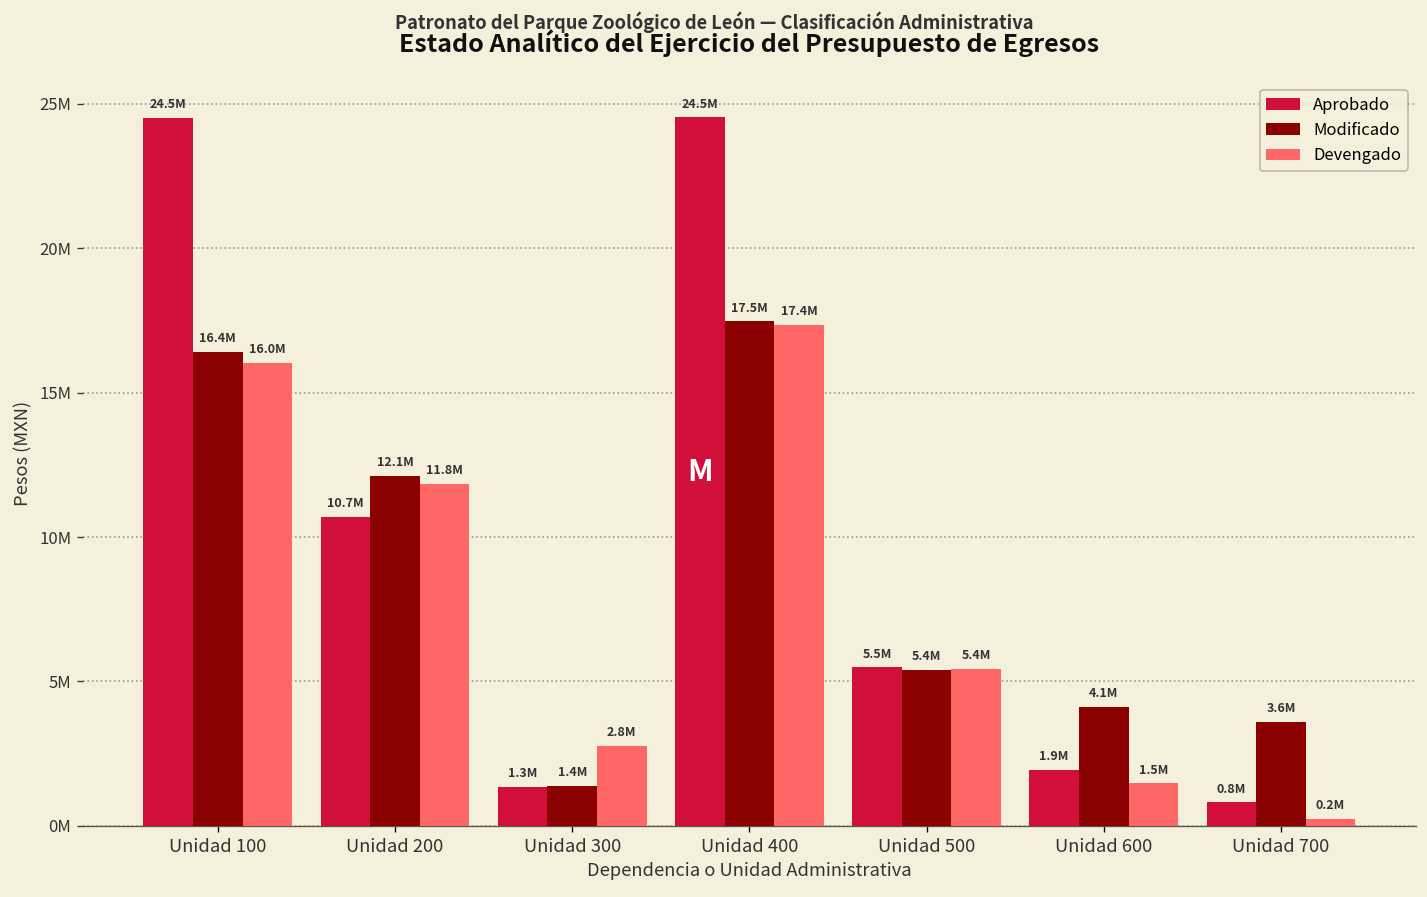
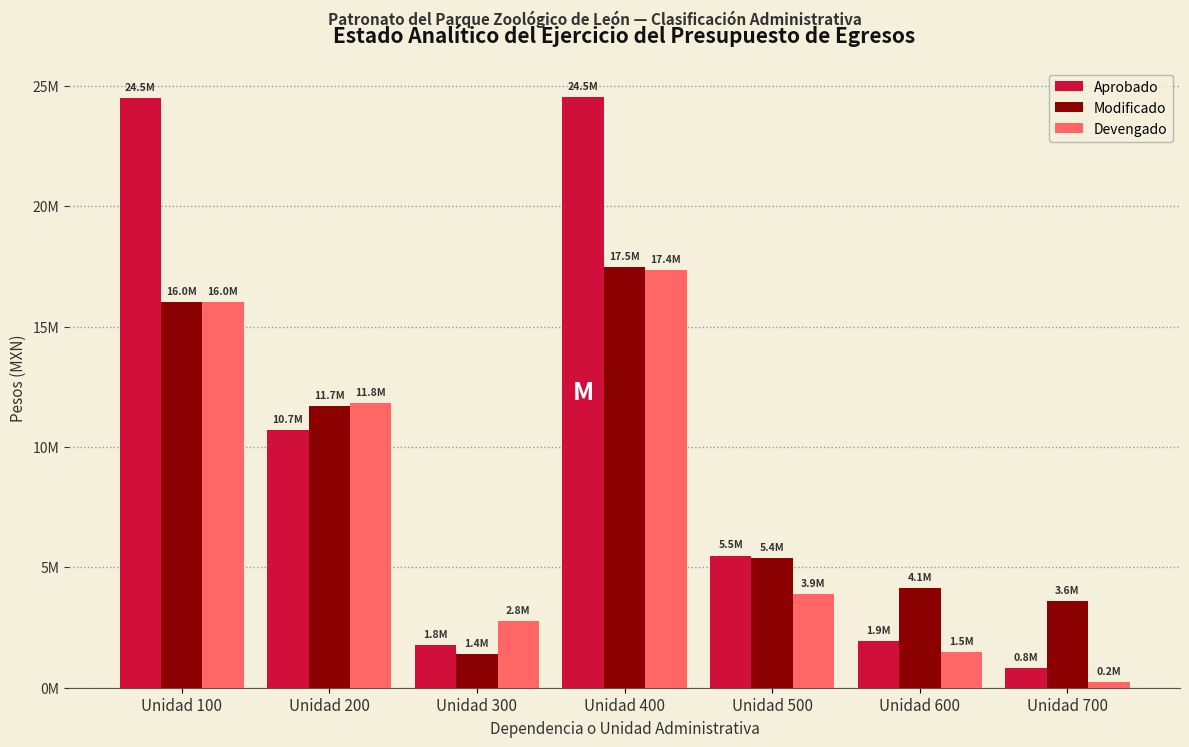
Modificado, Unidad 100: 16.4M -> 16.0M
Modificado, Unidad 200: 12.1M -> 11.7M
Aprobado, Unidad 300: 1.3M -> 1.8M
Devengado, Unidad 500: 5.4M -> 3.9M
